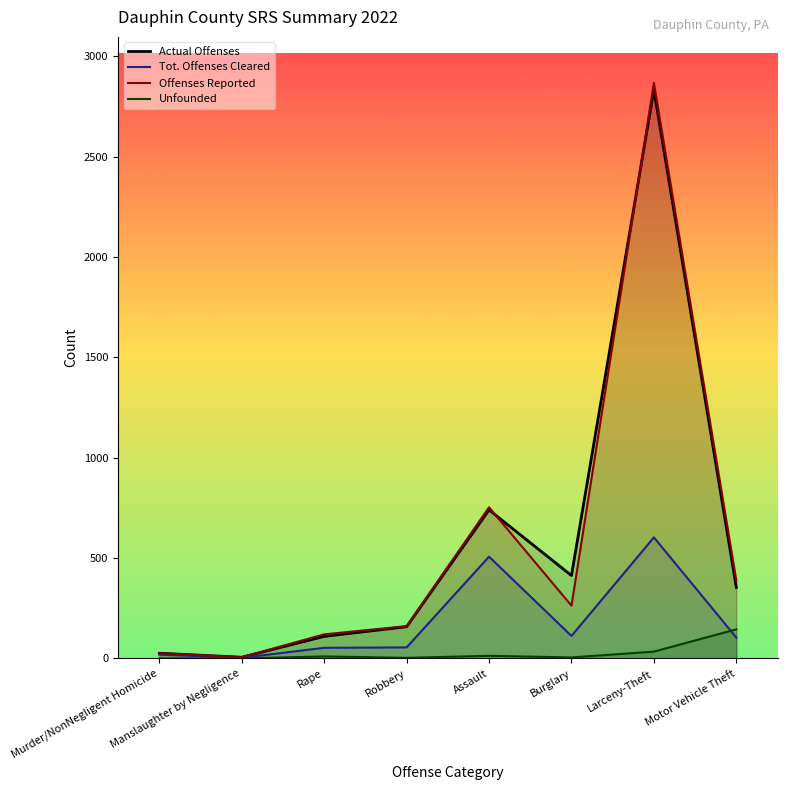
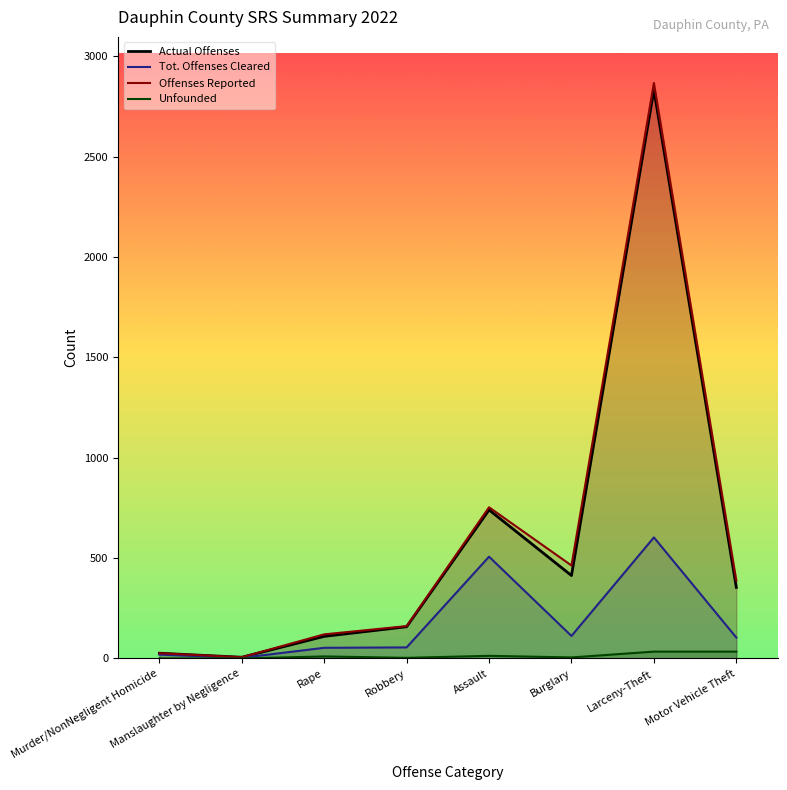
Offenses Reported, Burglary: 260 -> 460
Unfounded, Motor Vehicle Theft: 150 -> 30
